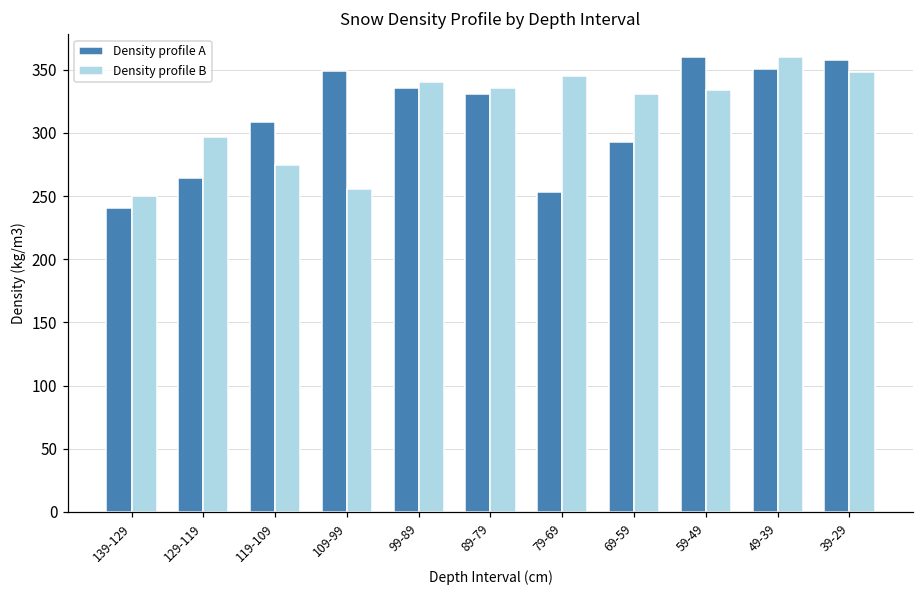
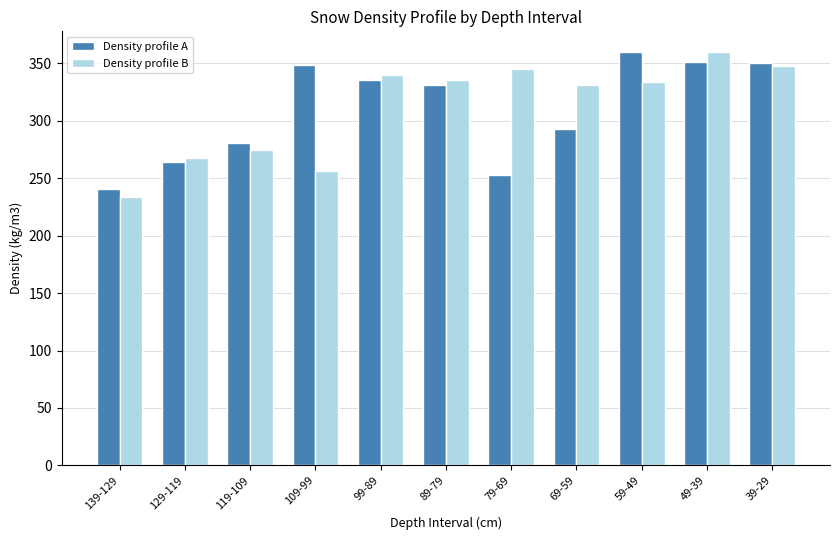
Density profile B, 139-129: 250 -> 234
Density profile B, 129-119: 297 -> 268
Density profile A, 119-109: 309 -> 281
Density profile A, 39-29: 358 -> 350
